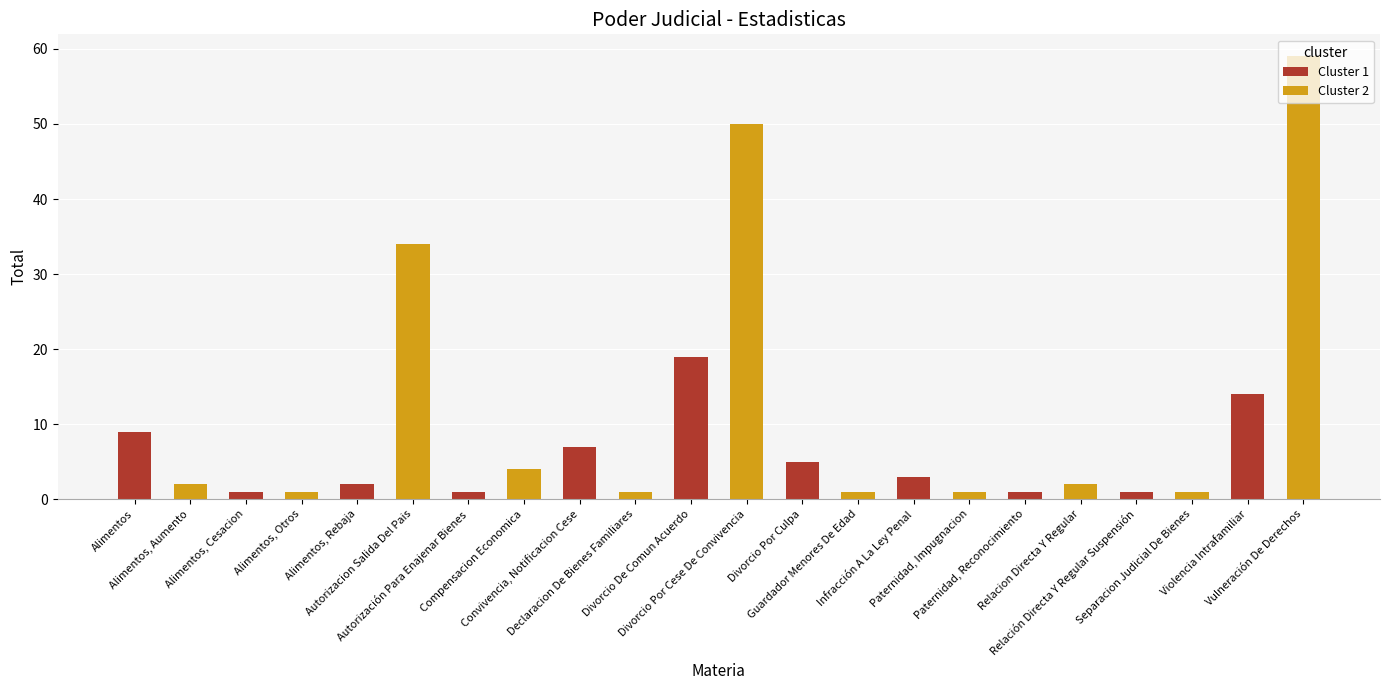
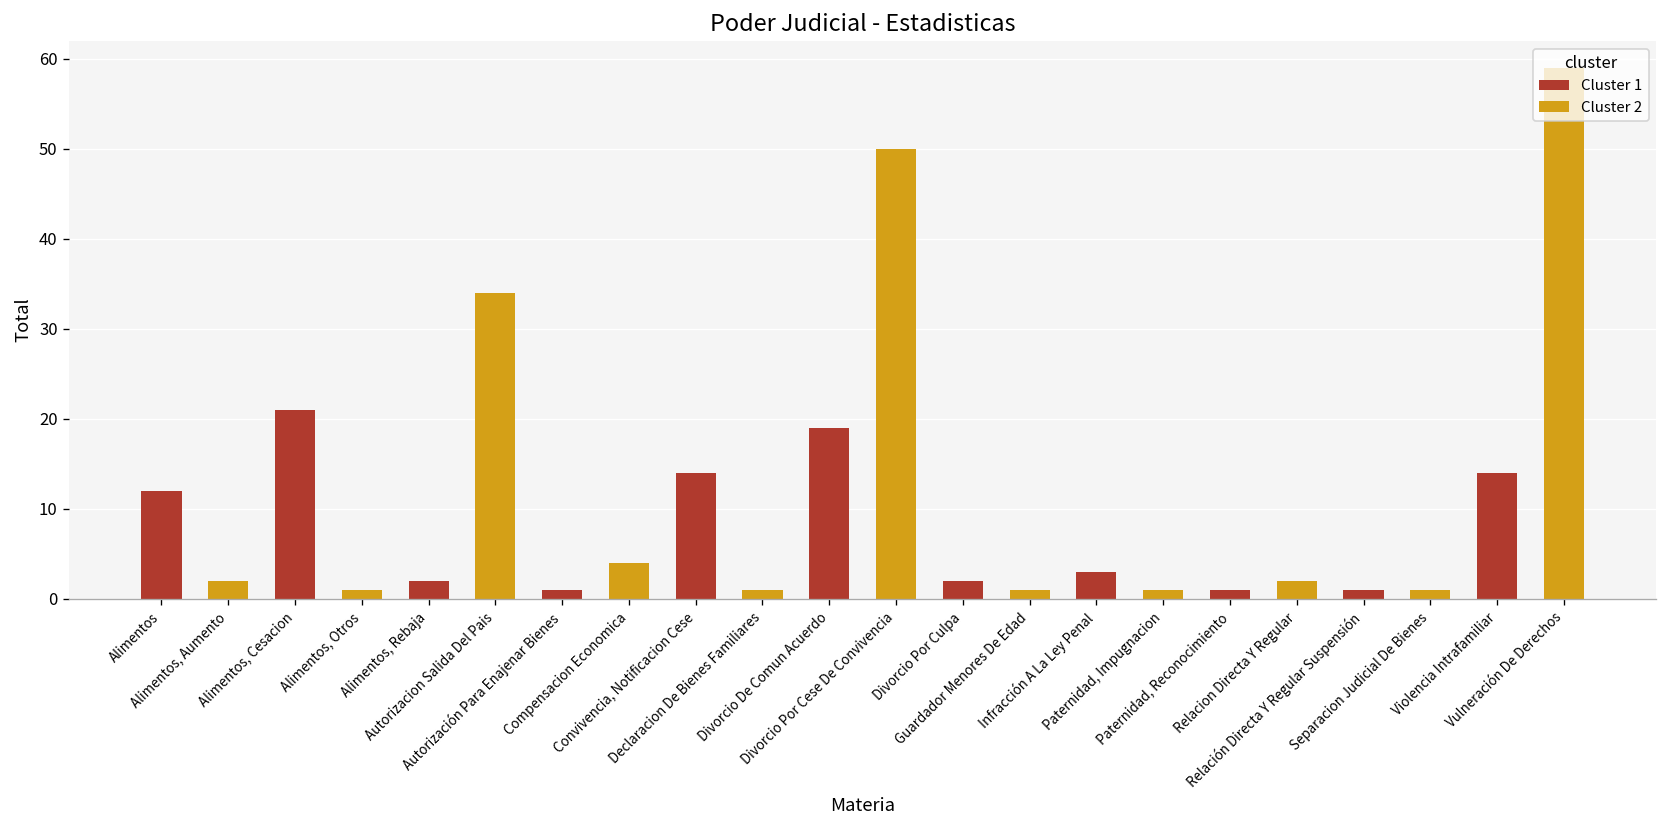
Cluster 1, Alimentos: 9 -> 12
Cluster 1, Alimentos, Cesacion: 1 -> 21
Cluster 1, Convivencia, Notificacion Cese: 7 -> 14
Cluster 1, Divorcio Por Culpa: 5 -> 2
